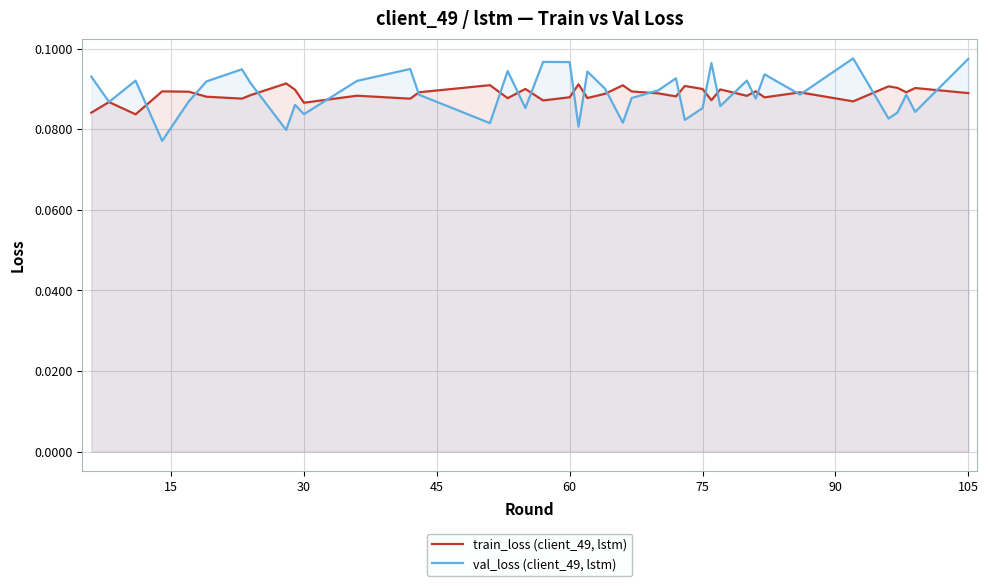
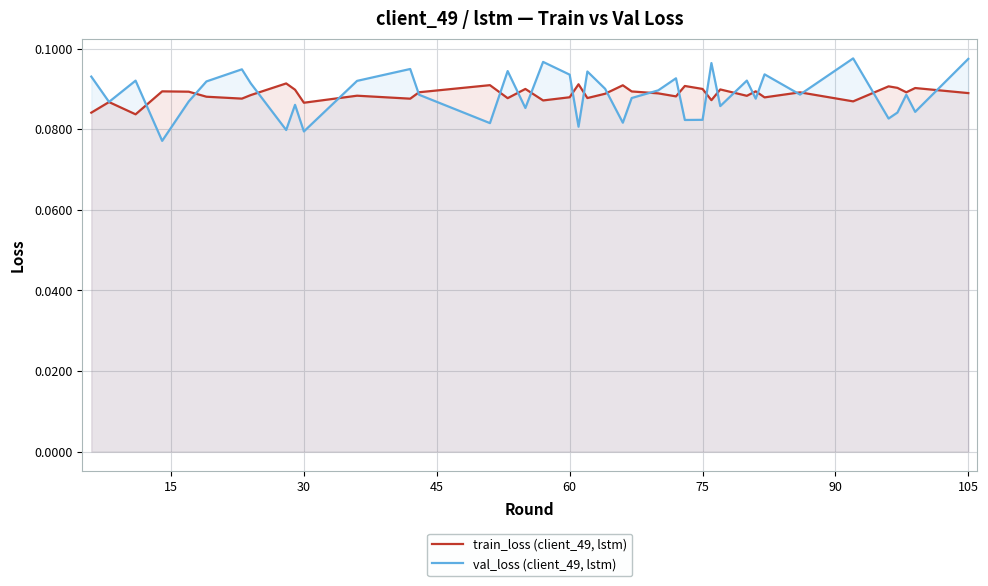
val_loss (client_49, lstm), 30: 0.084 -> 0.079
val_loss (client_49, lstm), 60: 0.097 -> 0.094
val_loss (client_49, lstm), 75: 0.085 -> 0.082
